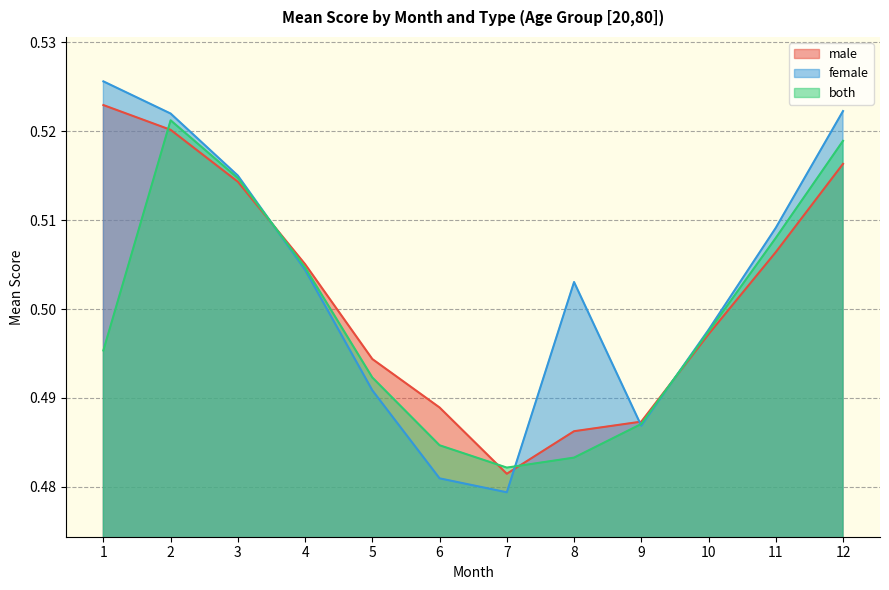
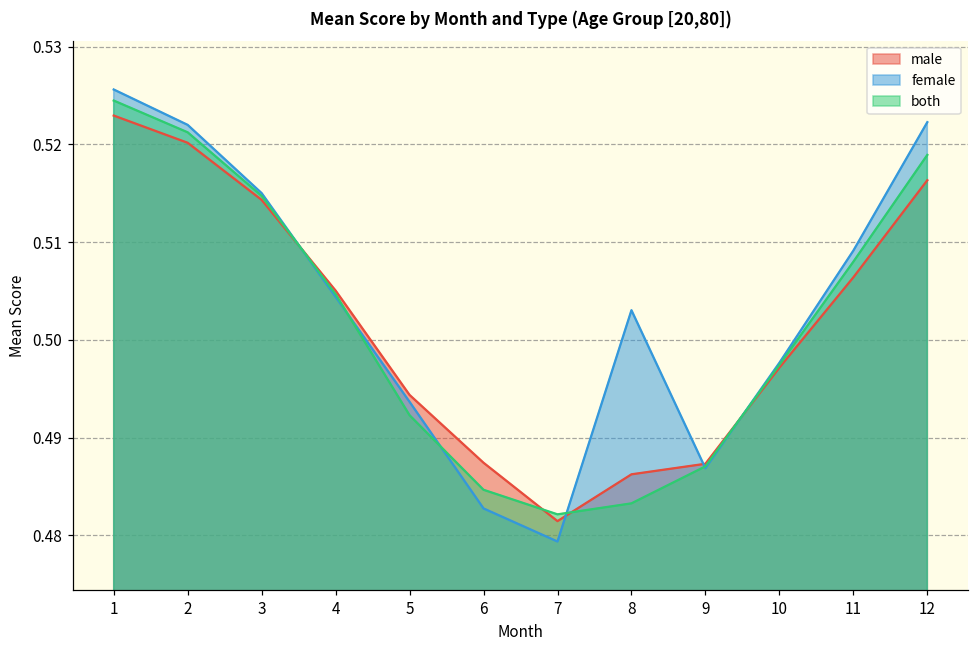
both, 1: 0.495 -> 0.524
female, 5: 0.491 -> 0.494
male, 6: 0.489 -> 0.487
female, 6: 0.481 -> 0.483
